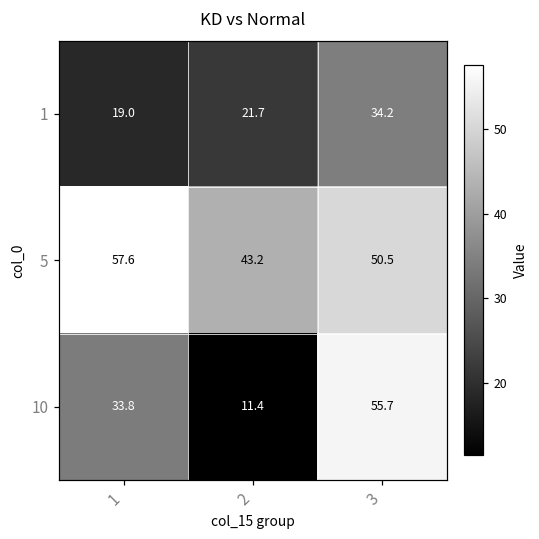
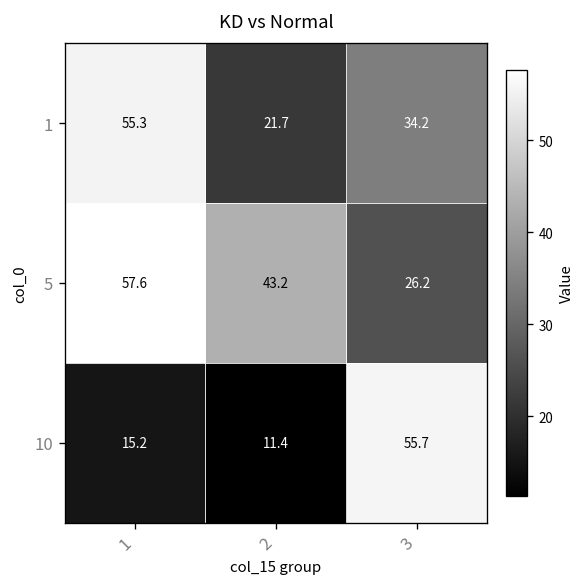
1, 1: 19.0 -> 55.3
5, 3: 50.5 -> 26.2
10, 1: 33.8 -> 15.2
